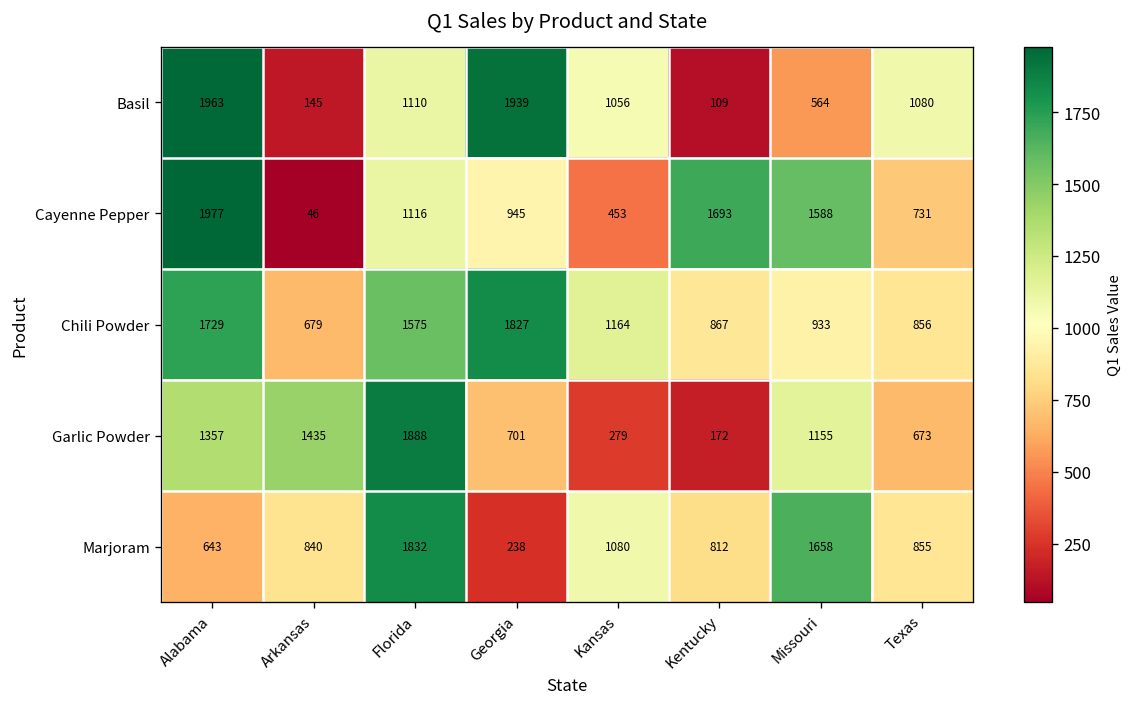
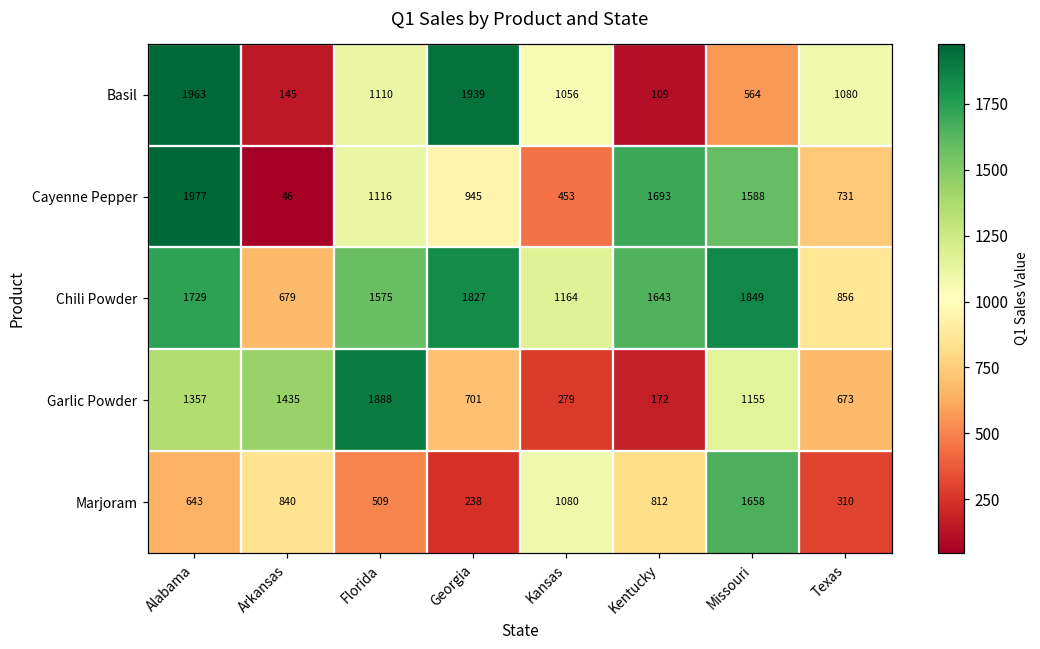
Chili Powder, Kentucky: 867 -> 1643
Chili Powder, Missouri: 933 -> 1849
Marjoram, Florida: 1832 -> 509
Marjoram, Texas: 855 -> 310
